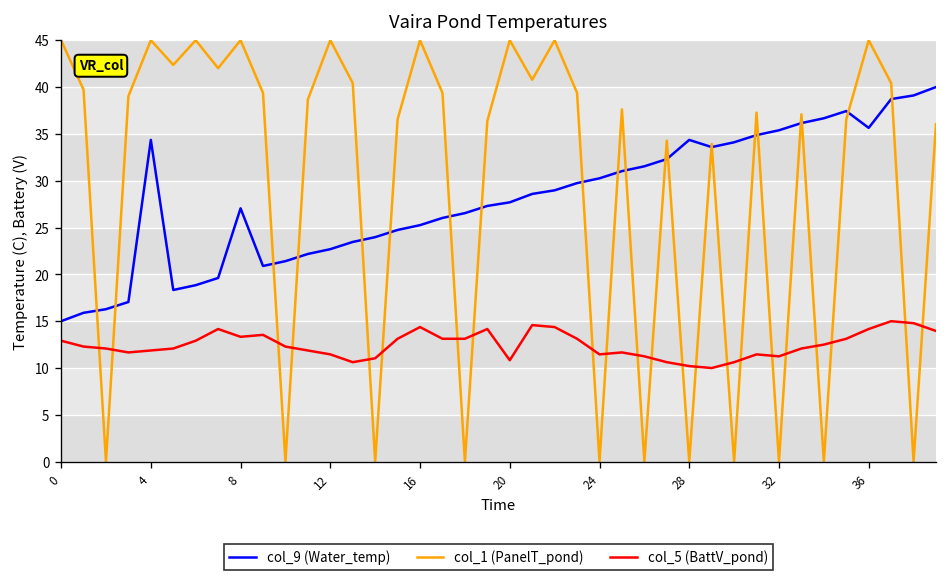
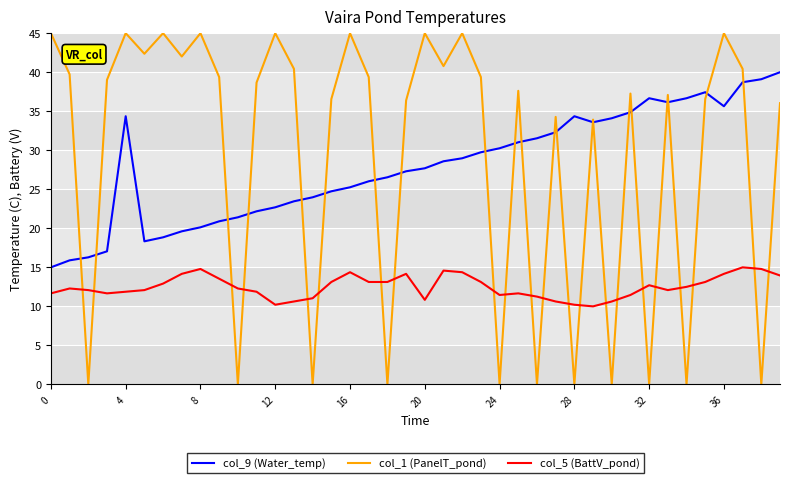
col_5 (BattV_pond), 0: 13 -> 12
col_9 (Water_temp), 8: 27 -> 20
col_5 (BattV_pond), 8: 13 -> 15
col_5 (BattV_pond), 12: 11 -> 10
col_9 (Water_temp), 32: 35 -> 37
col_5 (BattV_pond), 32: 11 -> 13
